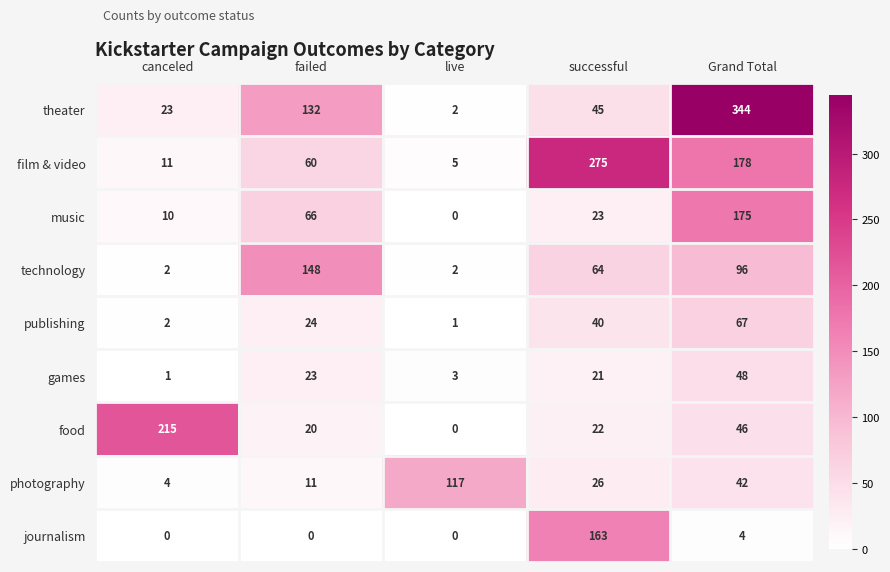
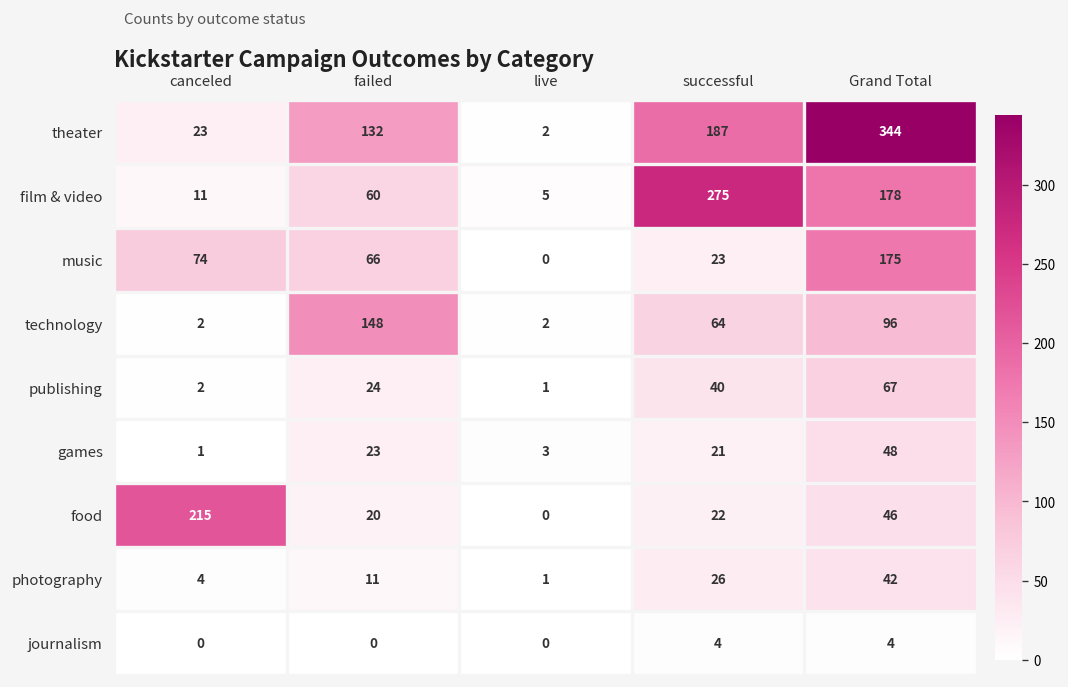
theater, successful: 45 -> 187
music, canceled: 10 -> 74
photography, live: 117 -> 1
journalism, successful: 163 -> 4
